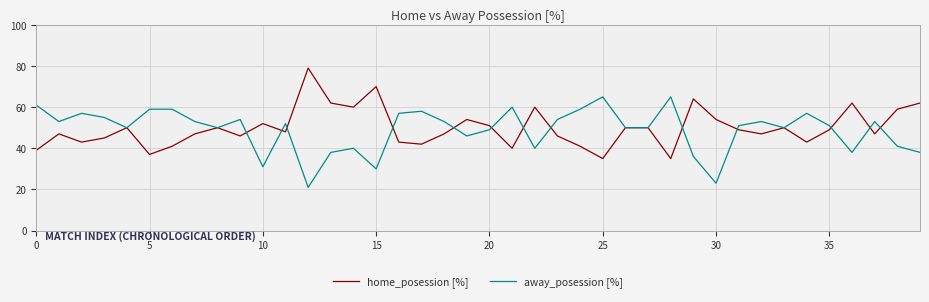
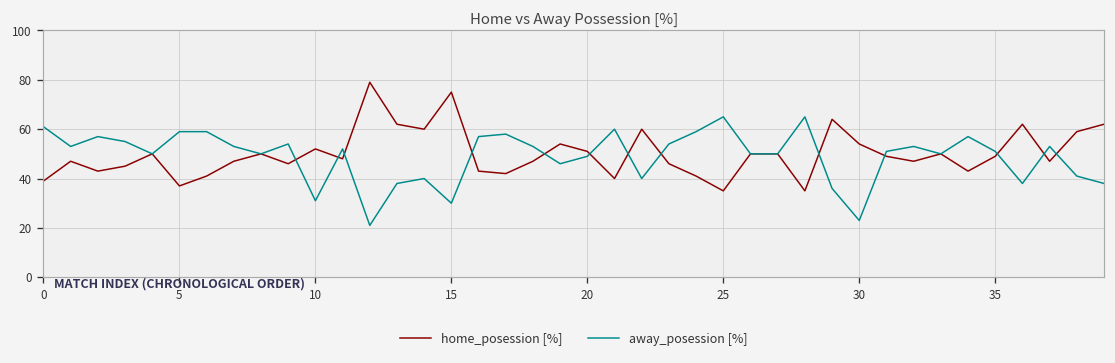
home_posession [%], 15: 70 -> 75
